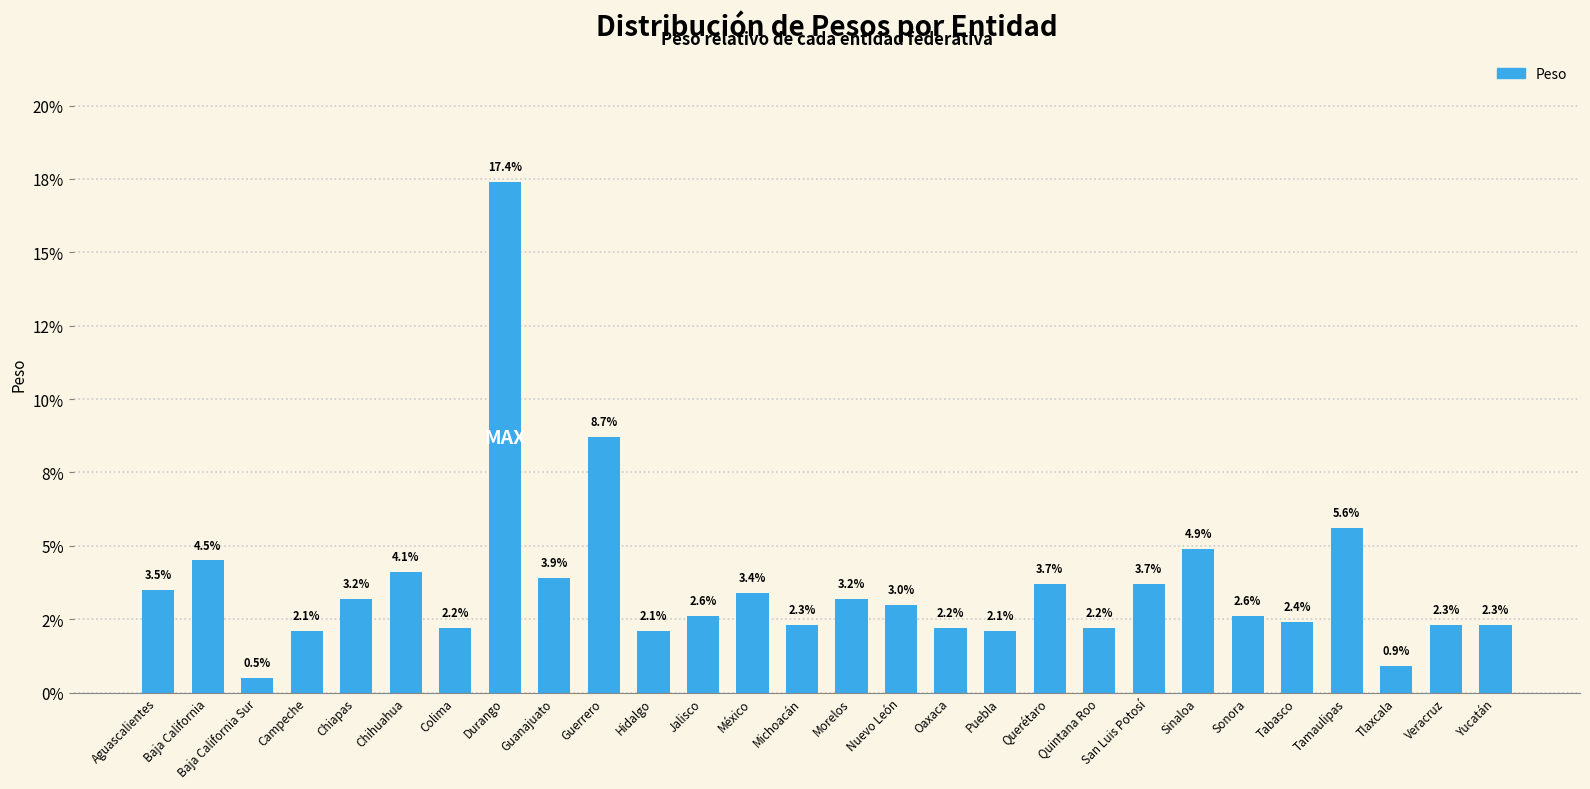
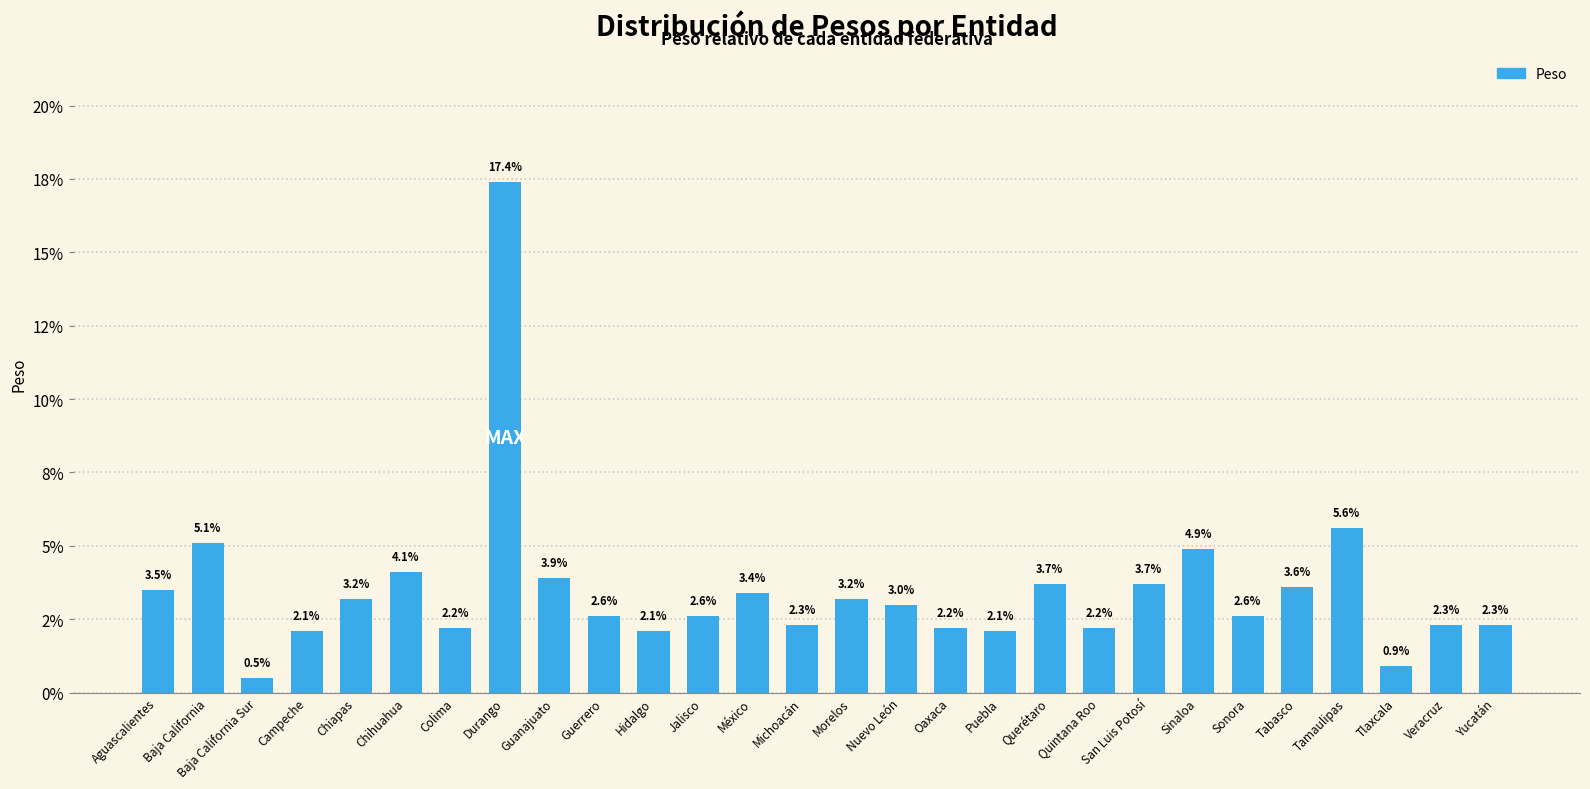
Baja California: 4.5% -> 5.1%
Guerrero: 8.7% -> 2.6%
Tabasco: 2.4% -> 3.6%
